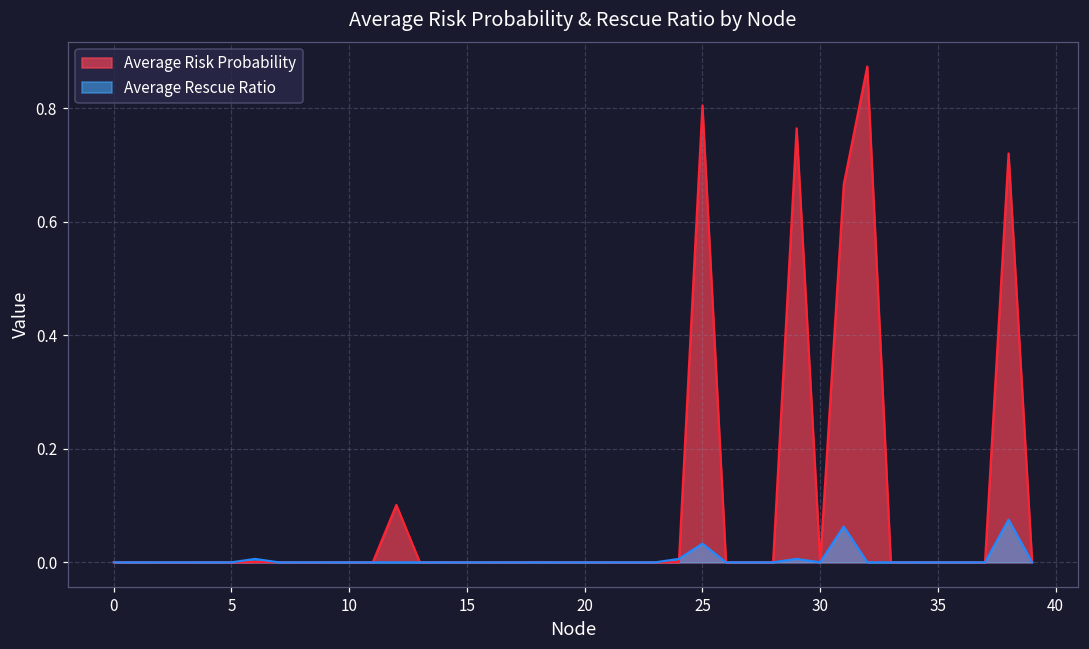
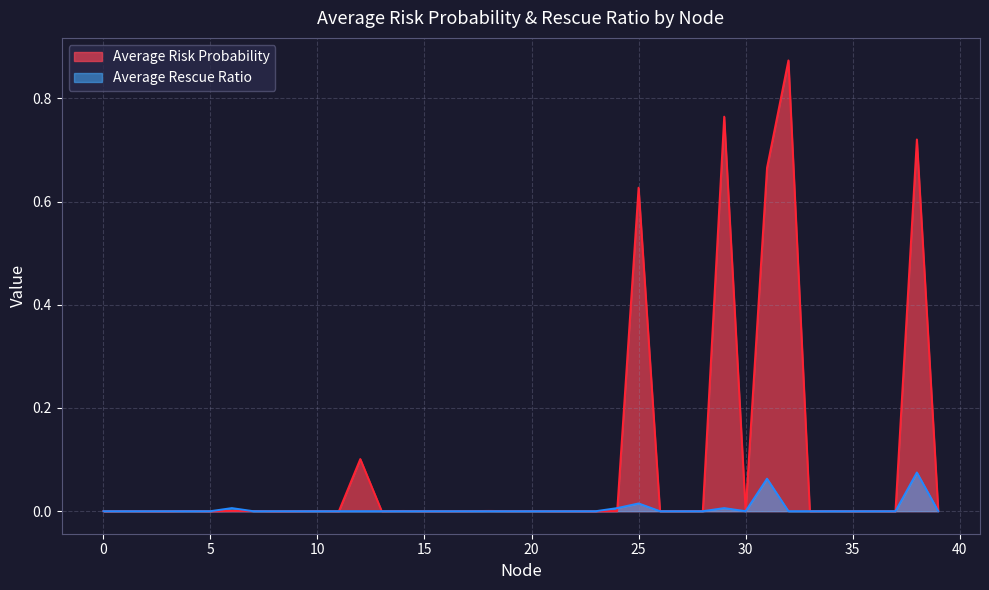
Average Risk Probability, 25: 0.80 -> 0.63
Average Rescue Ratio, 25: 0.03 -> 0.02
